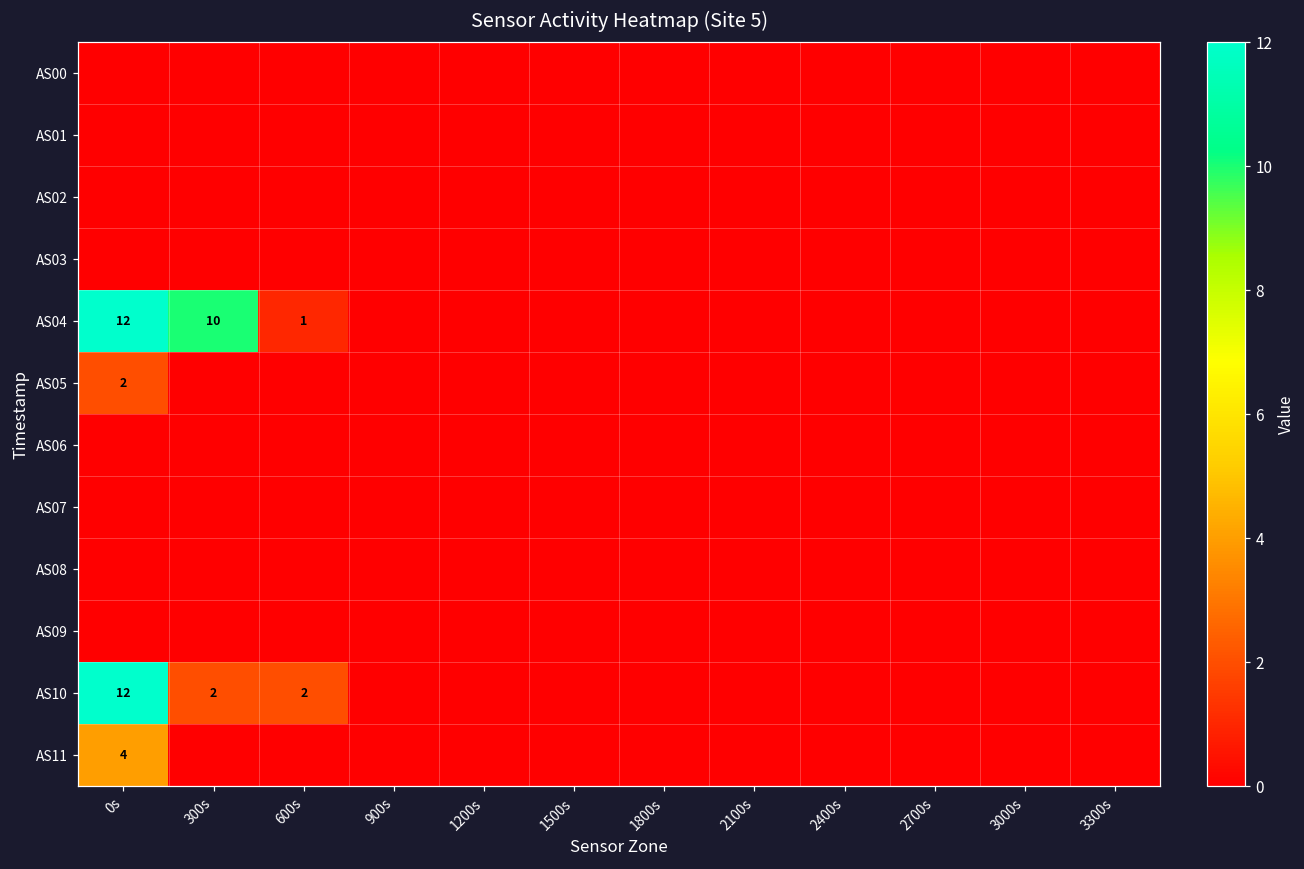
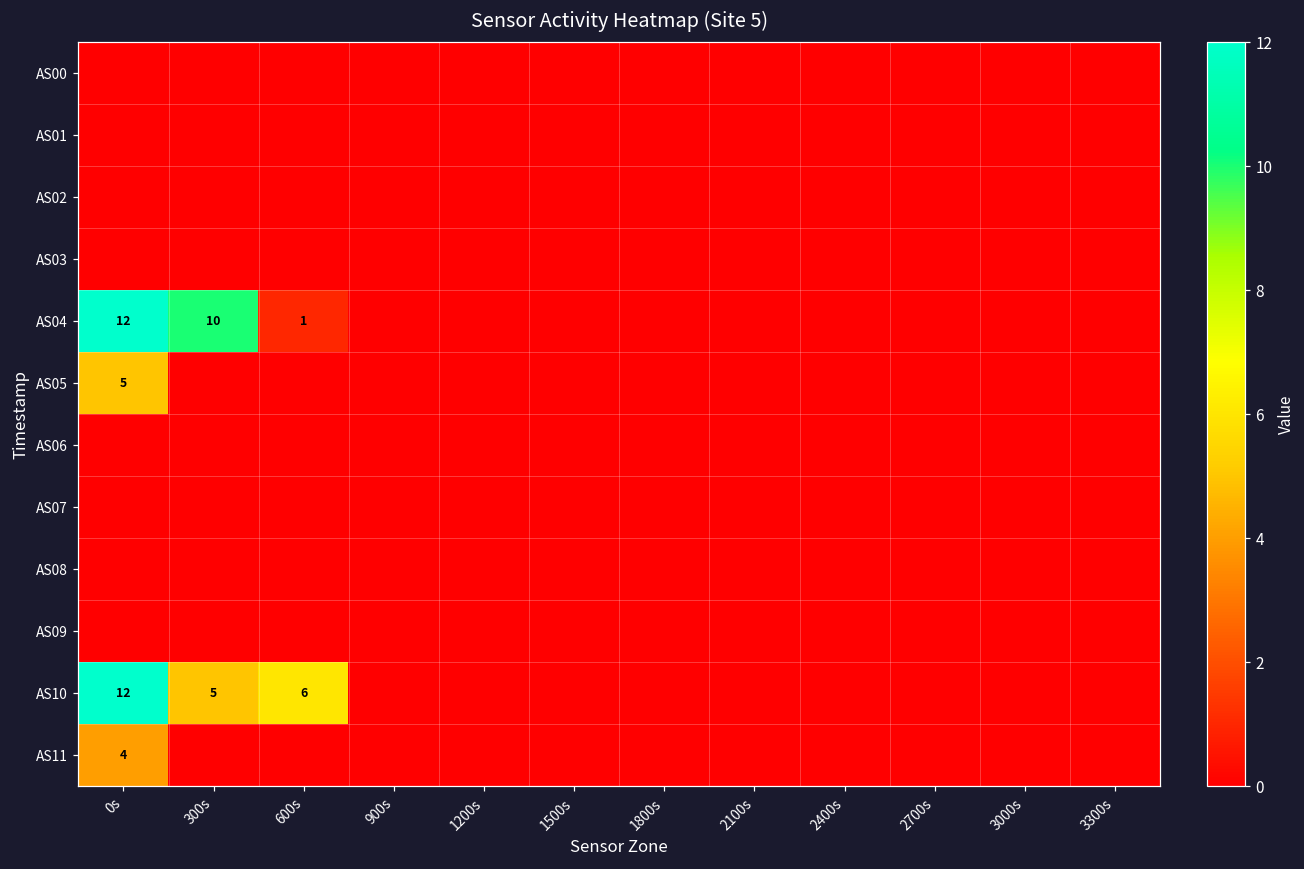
AS05, 0s: 2 -> 5
AS10, 300s: 2 -> 5
AS10, 600s: 2 -> 6
